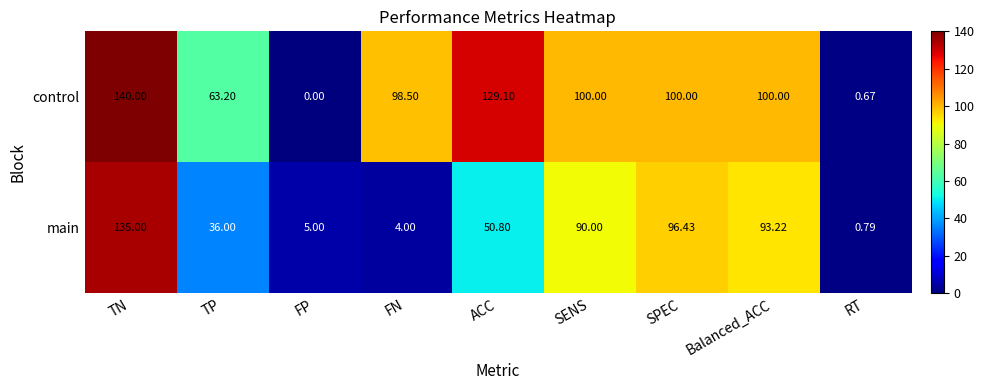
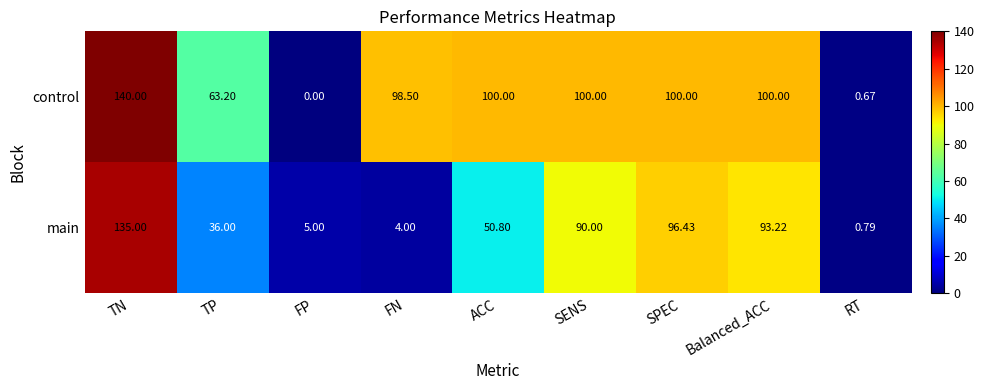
control, ACC: 129.10 -> 100.00
